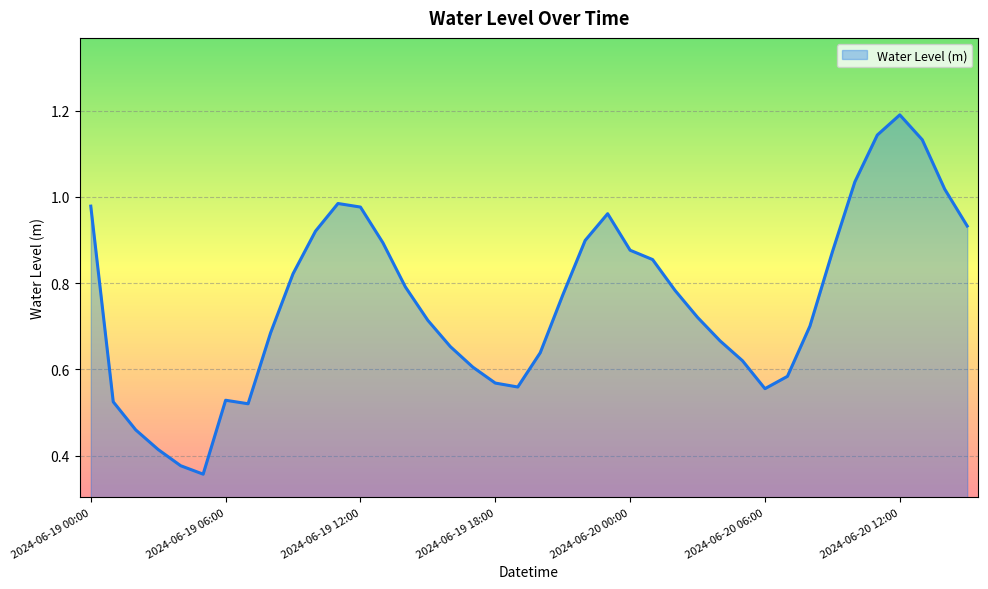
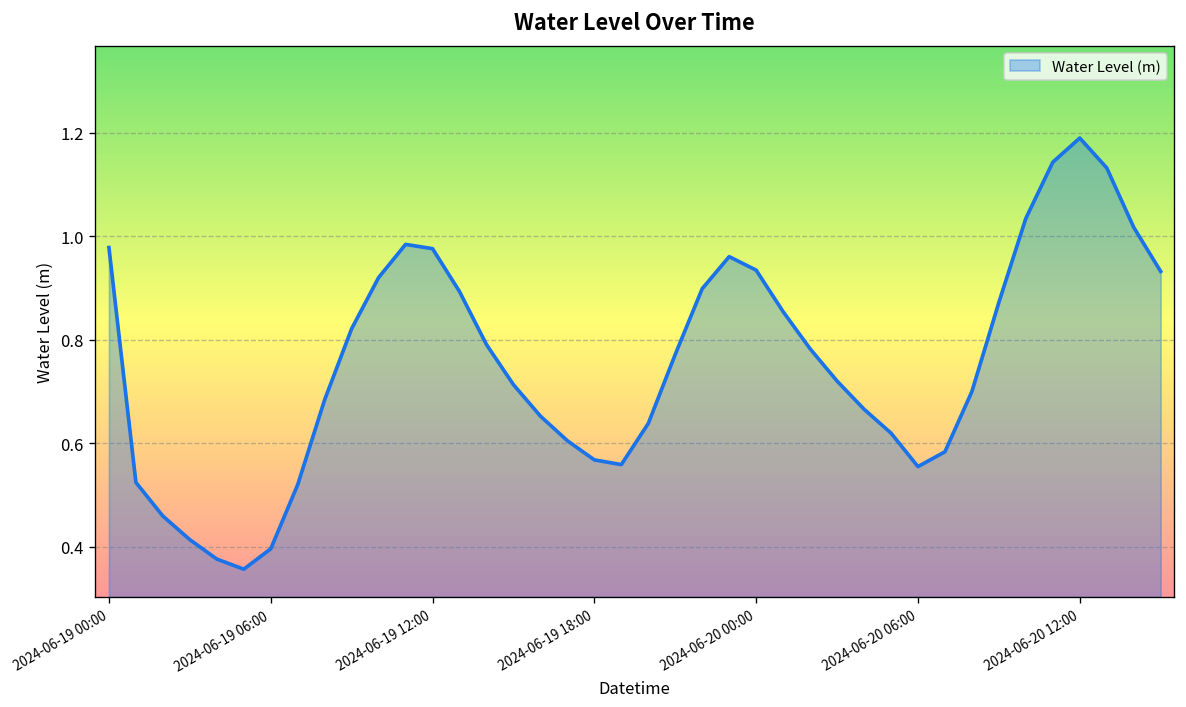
2024-06-19 06:00: 0.53 -> 0.40
2024-06-20 00:00: 0.88 -> 0.93
